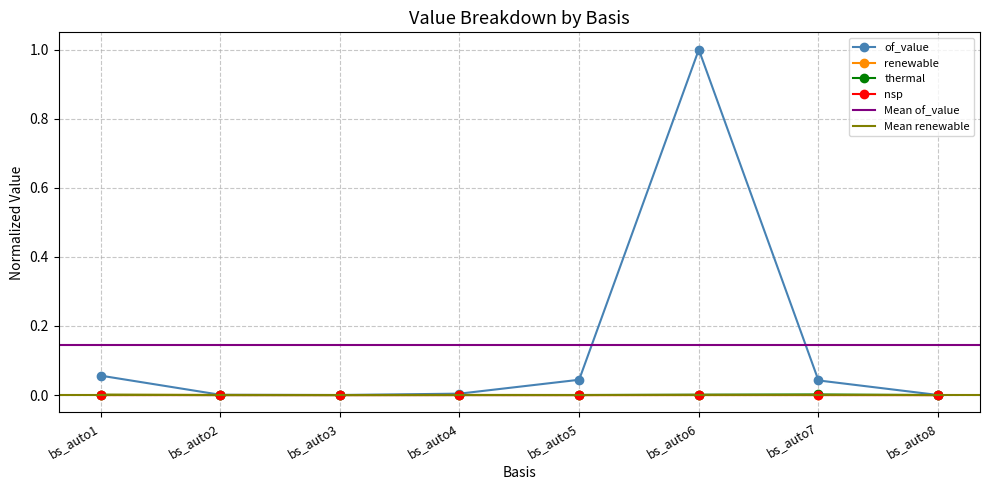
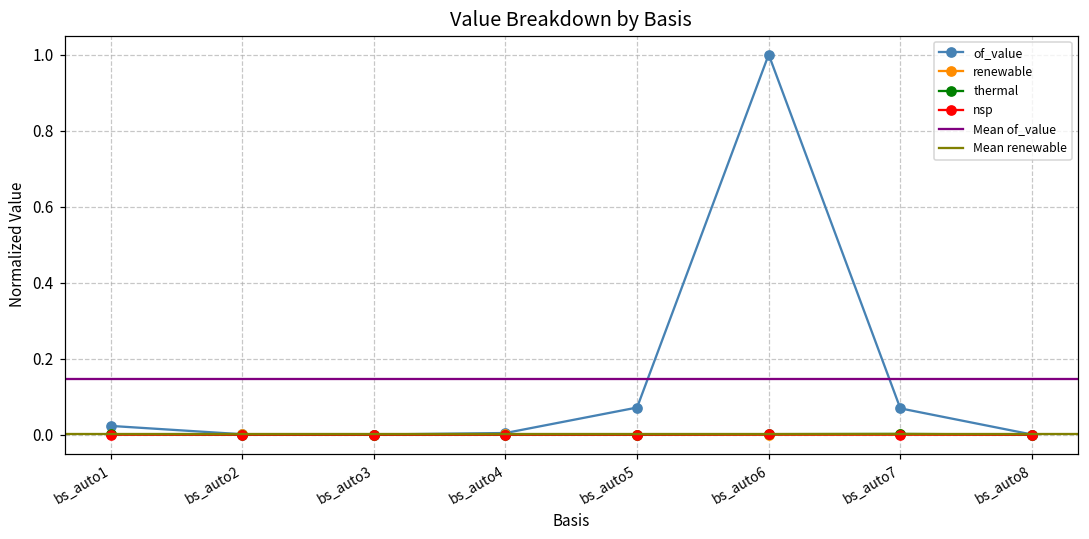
of_value, bs_auto1: 0.06 -> 0.02
of_value, bs_auto5: 0.04 -> 0.07
of_value, bs_auto7: 0.04 -> 0.07
